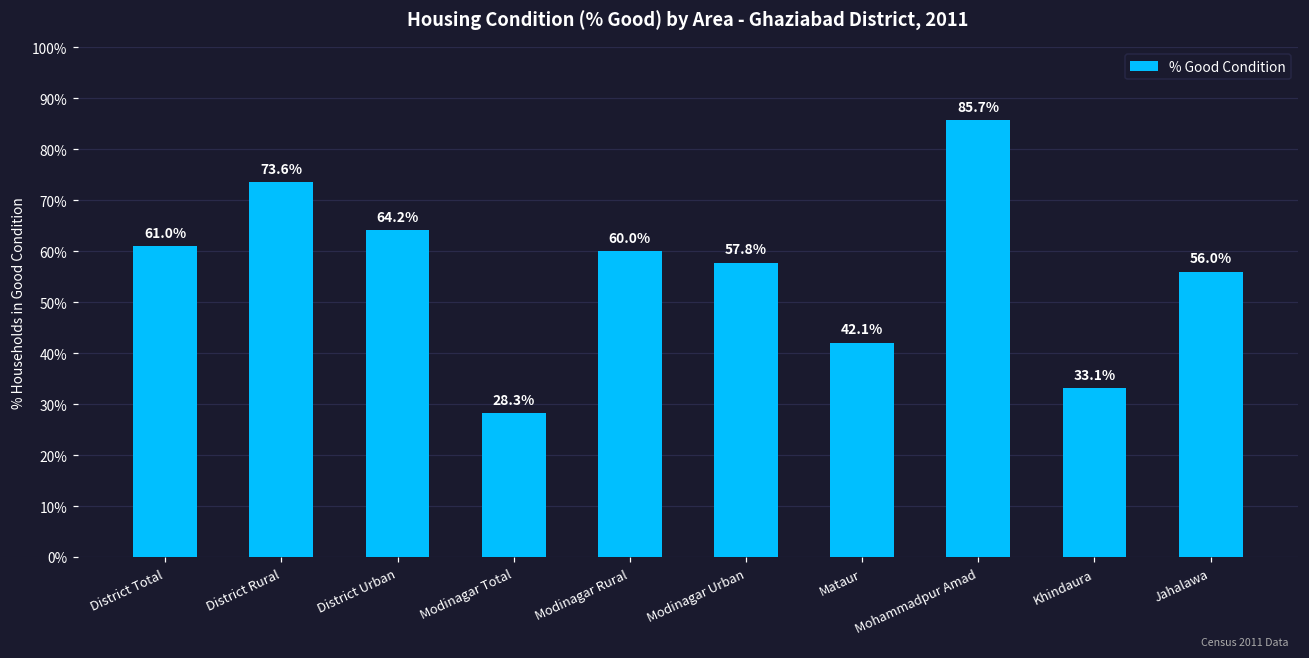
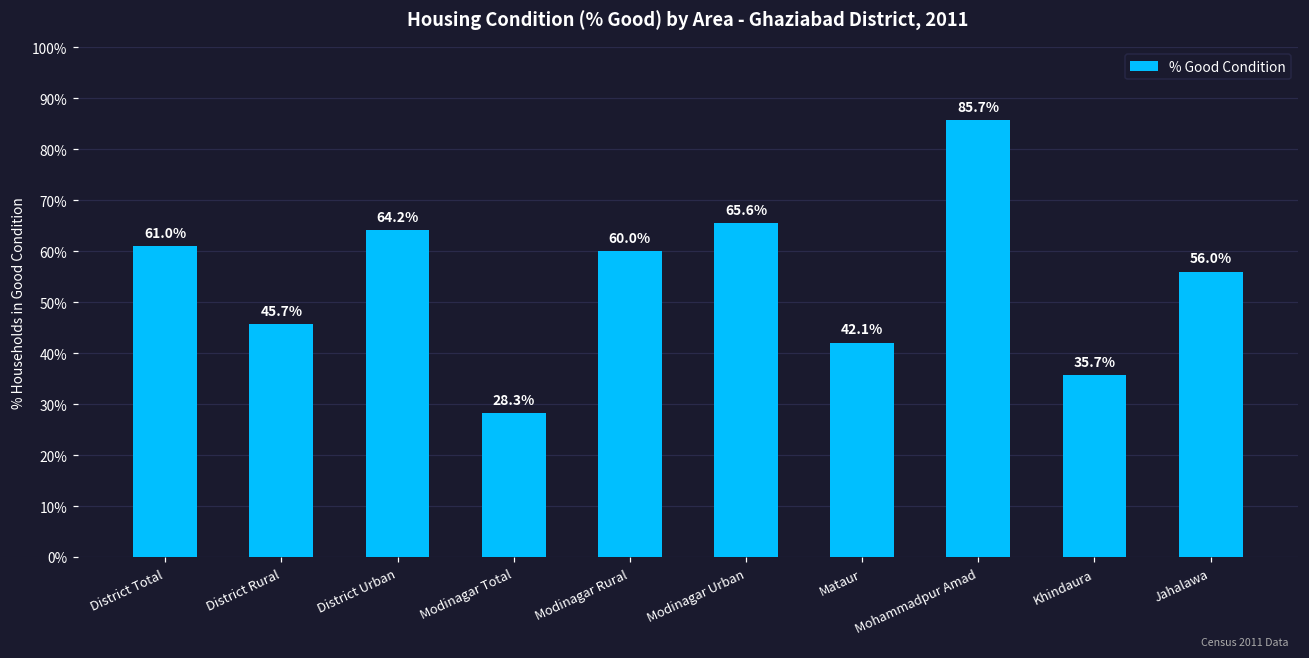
District Rural: 73.6% -> 45.7%
Modinagar Urban: 57.8% -> 65.6%
Khindaura: 33.1% -> 35.7%
